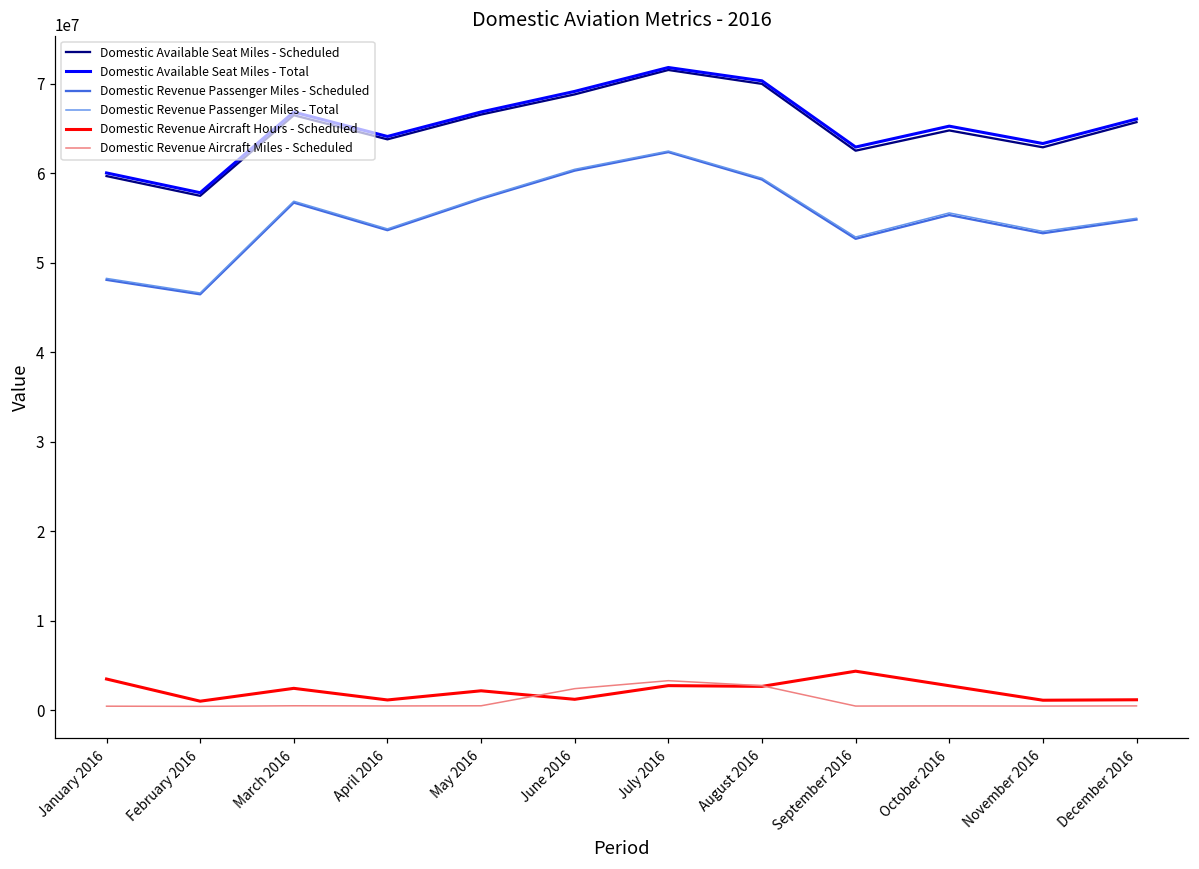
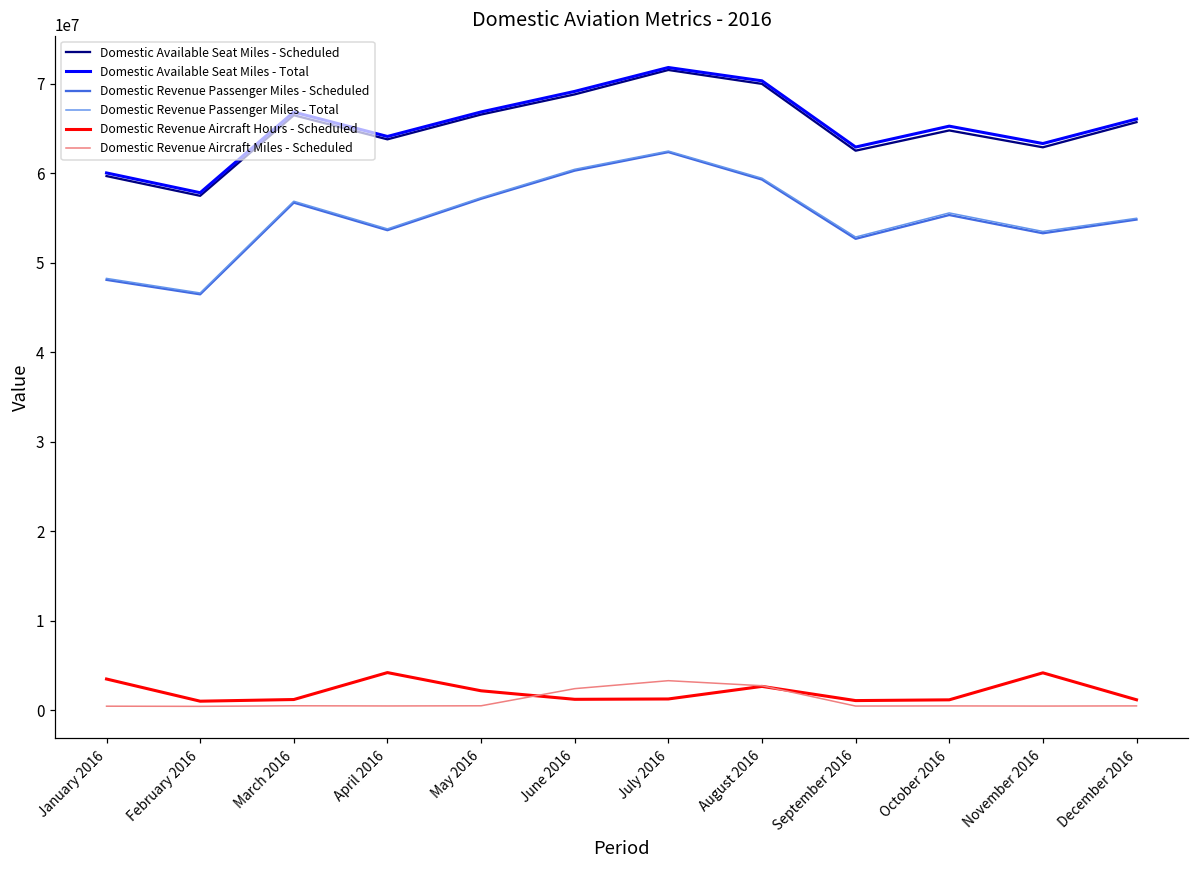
Domestic Revenue Aircraft Hours - Scheduled, March 2016: 2000000 -> 1000000
Domestic Revenue Aircraft Hours - Scheduled, April 2016: 1000000 -> 4000000
Domestic Revenue Aircraft Hours - Scheduled, July 2016: 3000000 -> 1000000
Domestic Revenue Aircraft Hours - Scheduled, September 2016: 4000000 -> 1000000
Domestic Revenue Aircraft Hours - Scheduled, October 2016: 3000000 -> 1000000
Domestic Revenue Aircraft Hours - Scheduled, November 2016: 1000000 -> 4000000
